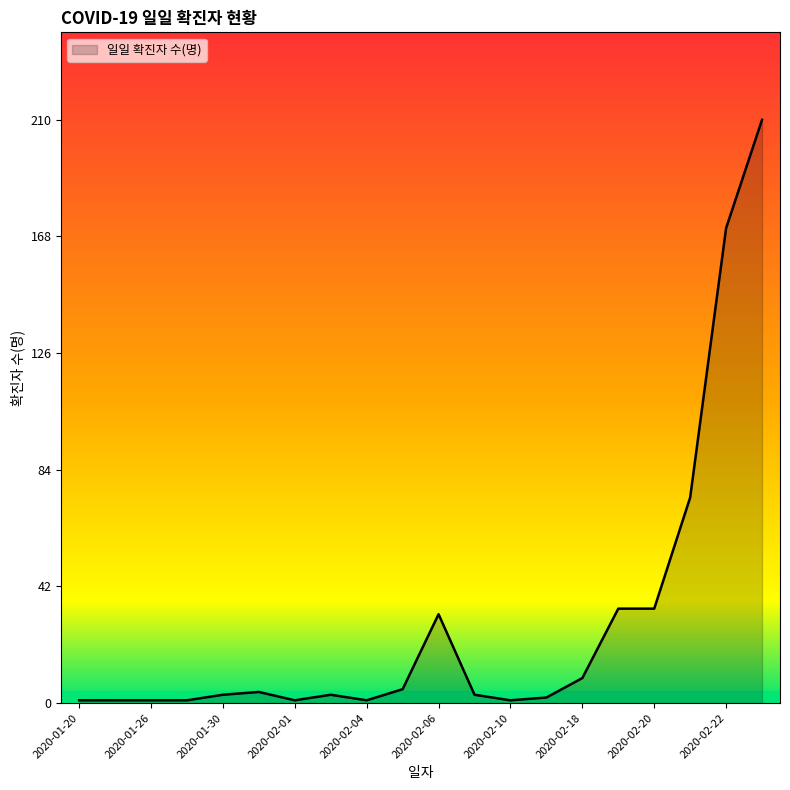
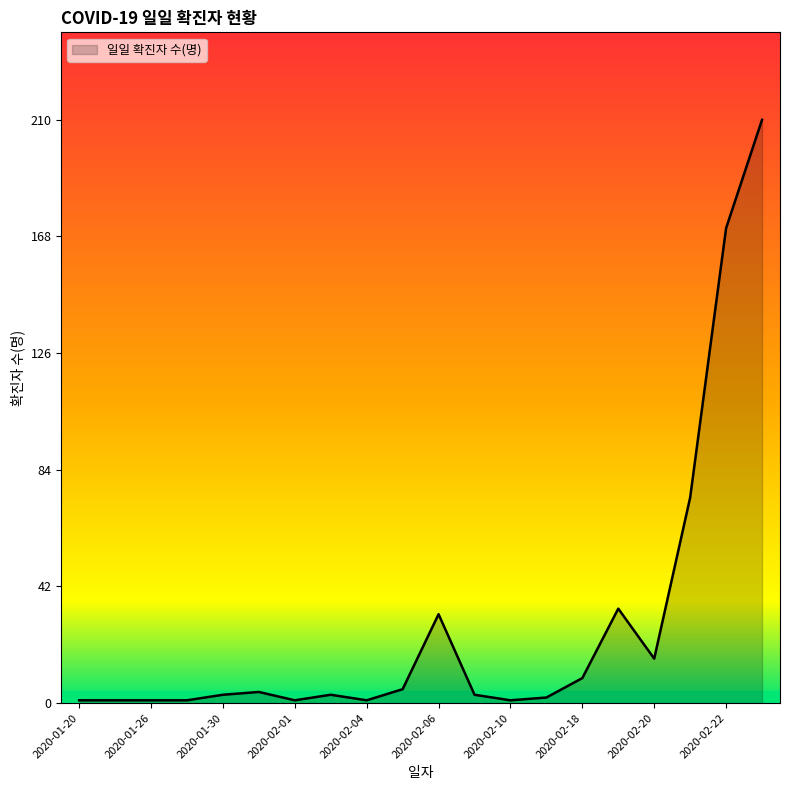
2020-02-20: 34 -> 16
